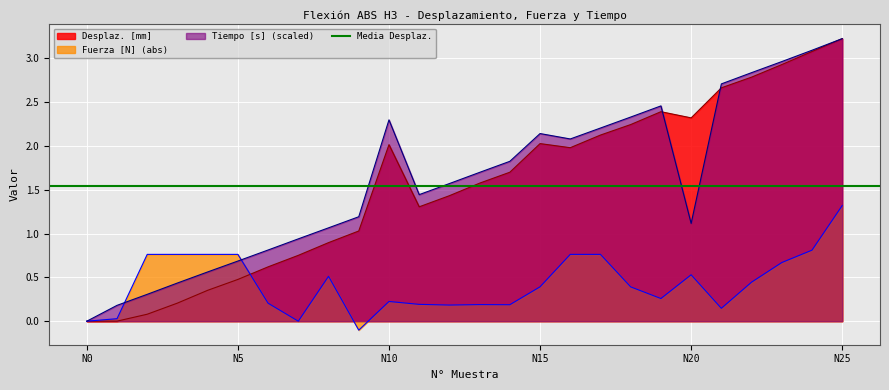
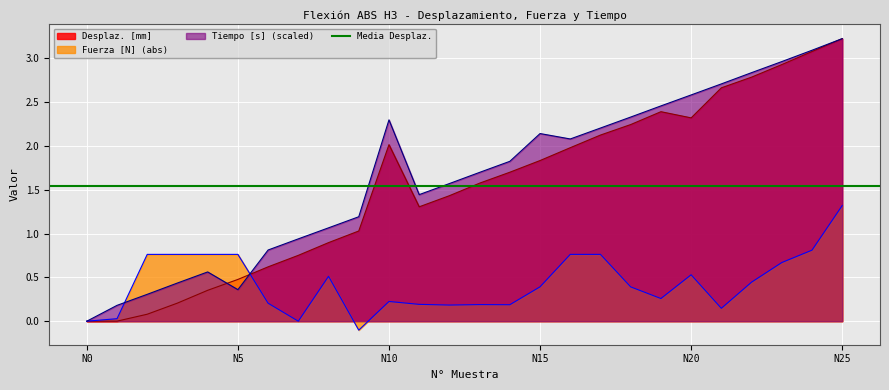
Tiempo [s] (scaled), N5: 0.7 -> 0.4
Desplaz. [mm], N15: 2.0 -> 1.8
Tiempo [s] (scaled), N20: 1.1 -> 2.6
